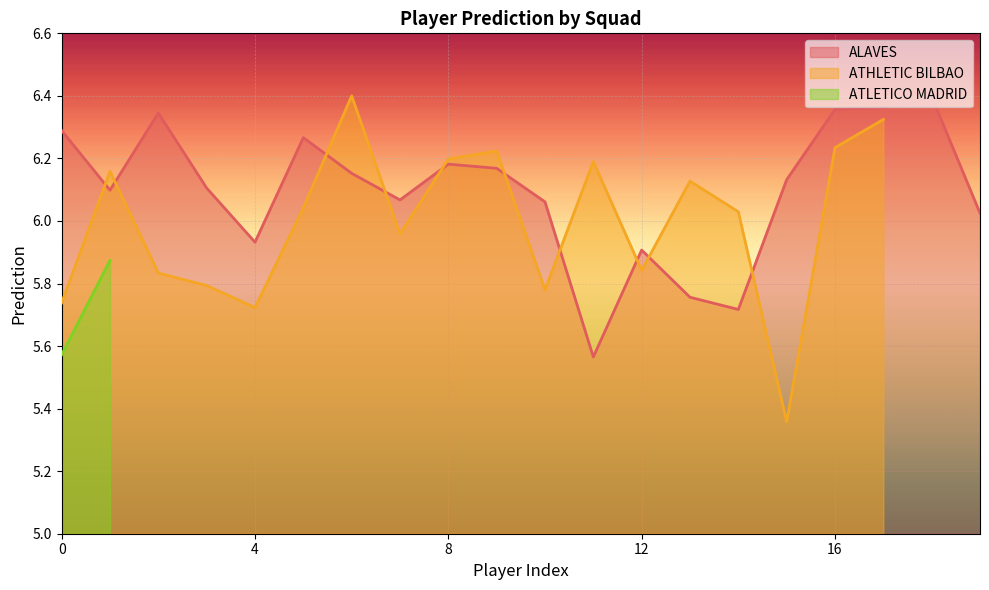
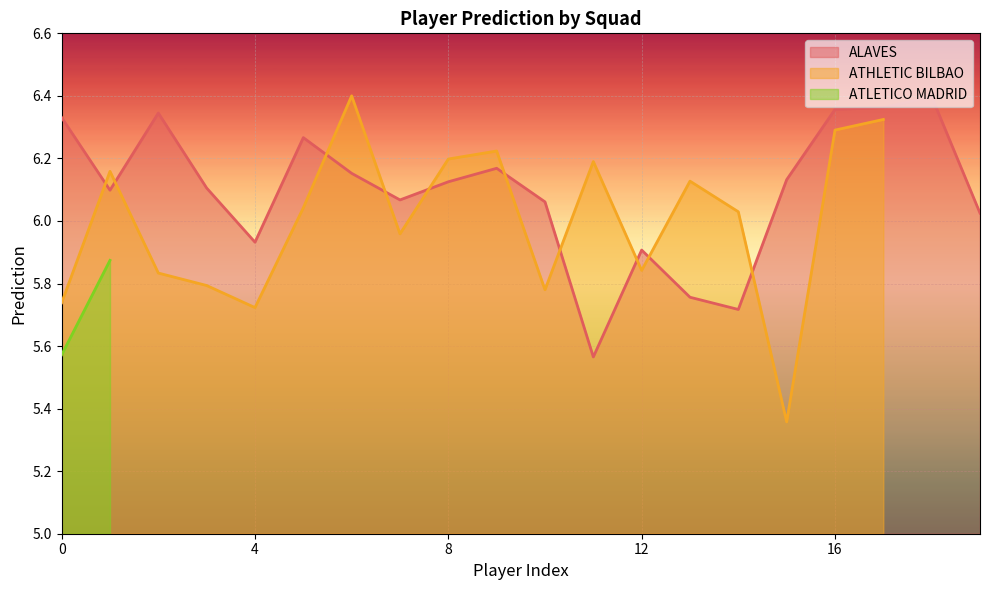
ALAVES, 0: 6.29 -> 6.33
ALAVES, 8: 6.18 -> 6.13
ATHLETIC BILBAO, 16: 6.23 -> 6.29
